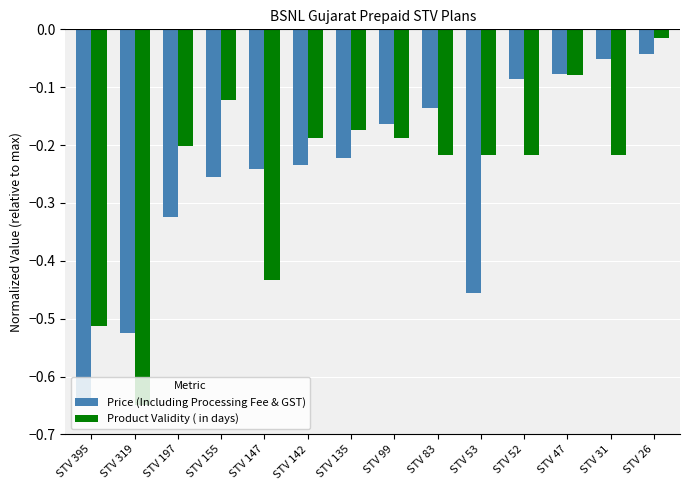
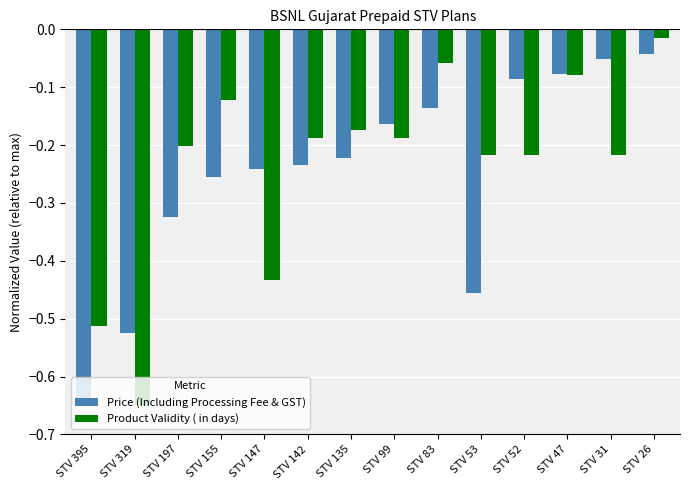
Product Validity ( in days), STV 83: -0.22 -> -0.06
